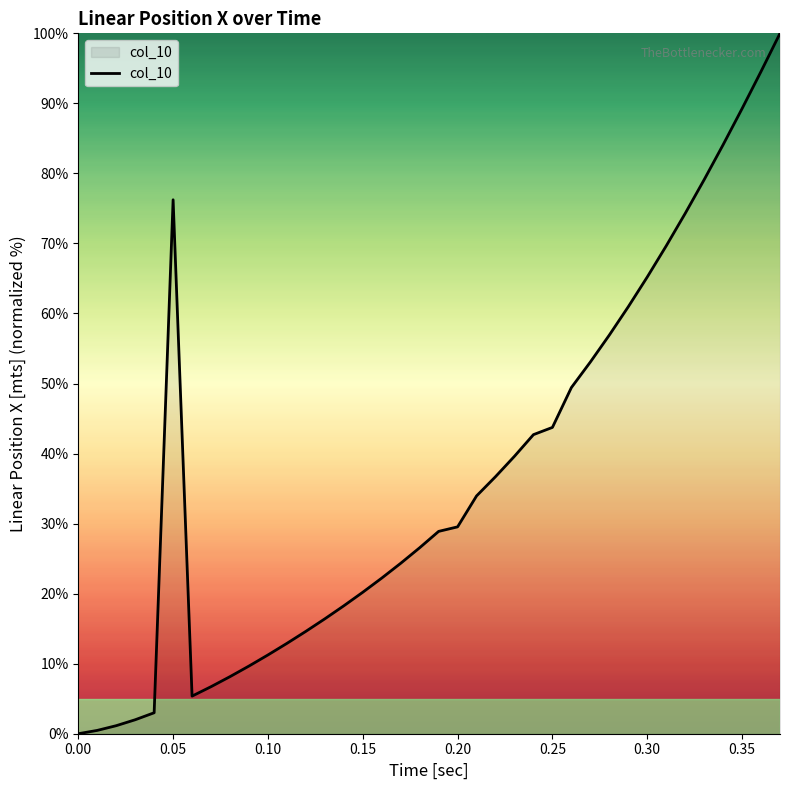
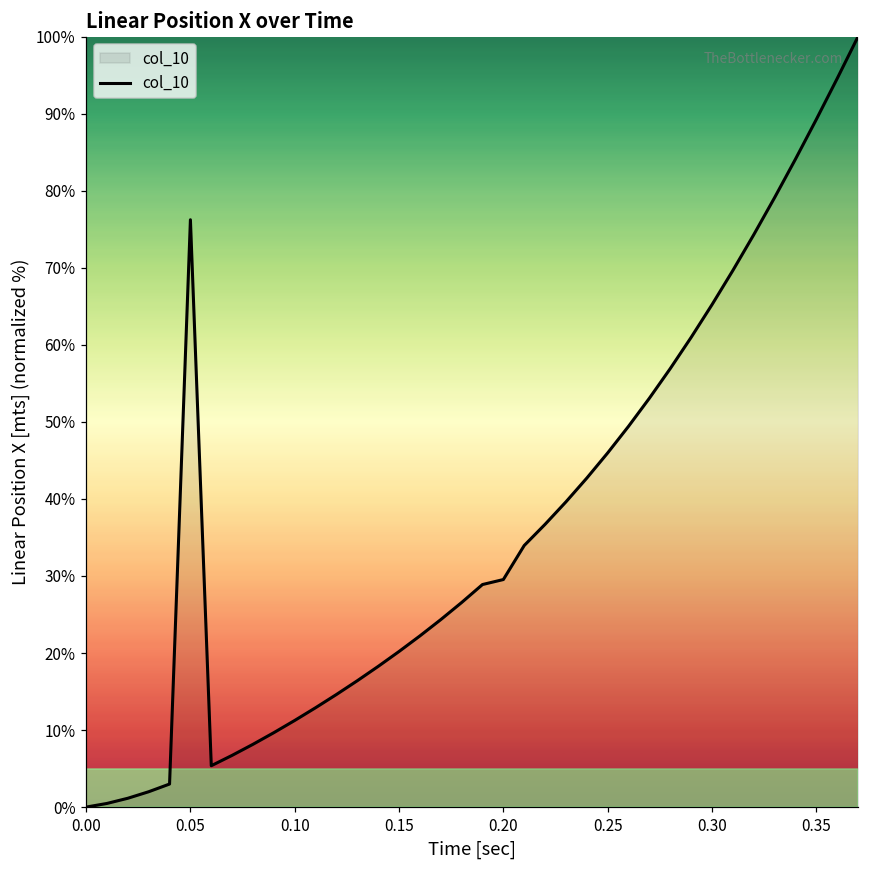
0.25: 44% -> 46%
